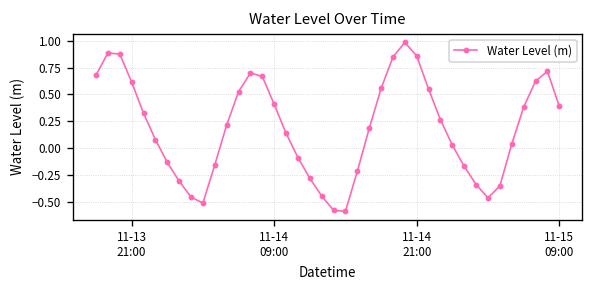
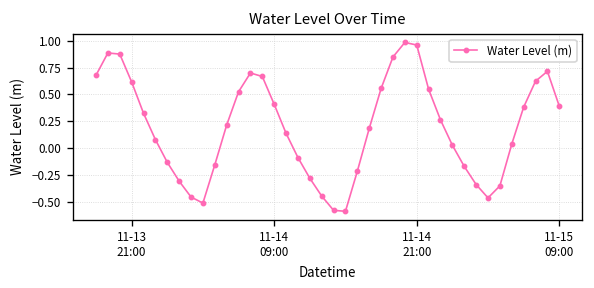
11-14 21:00: 0.9 -> 1.0
